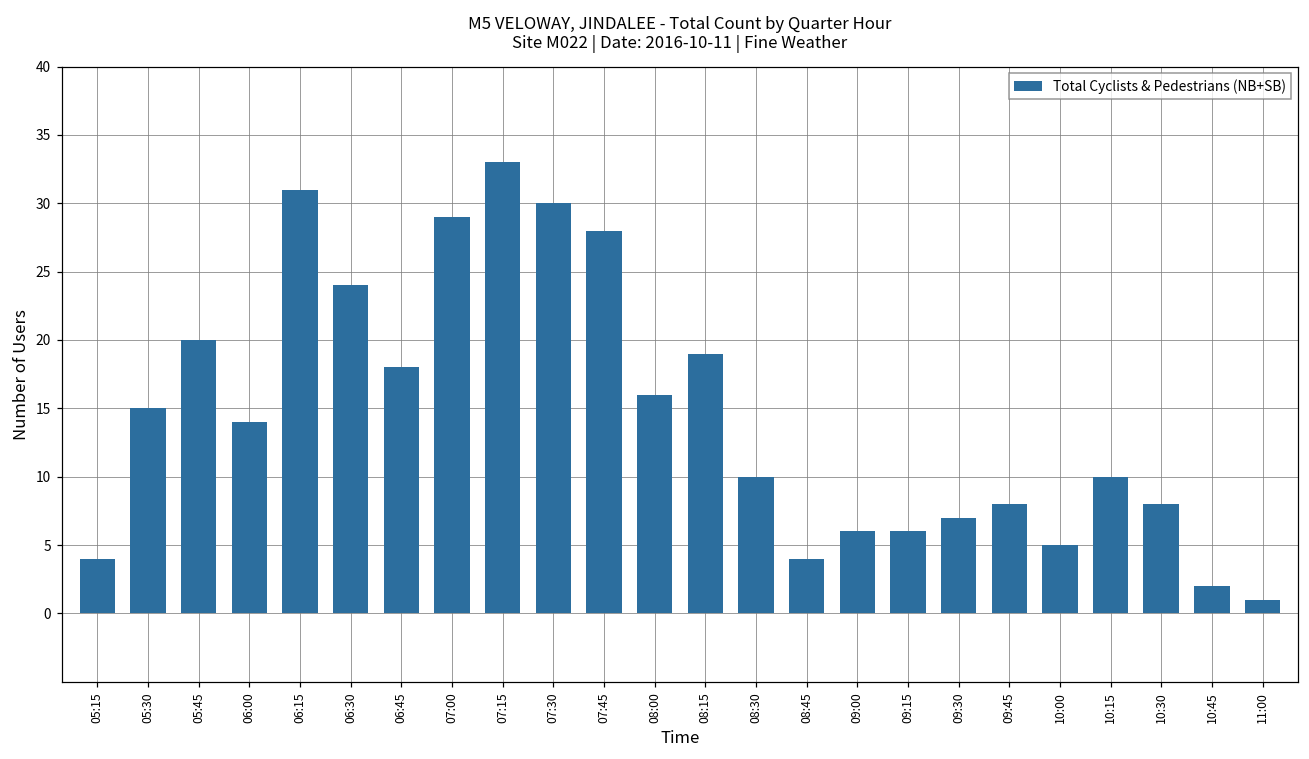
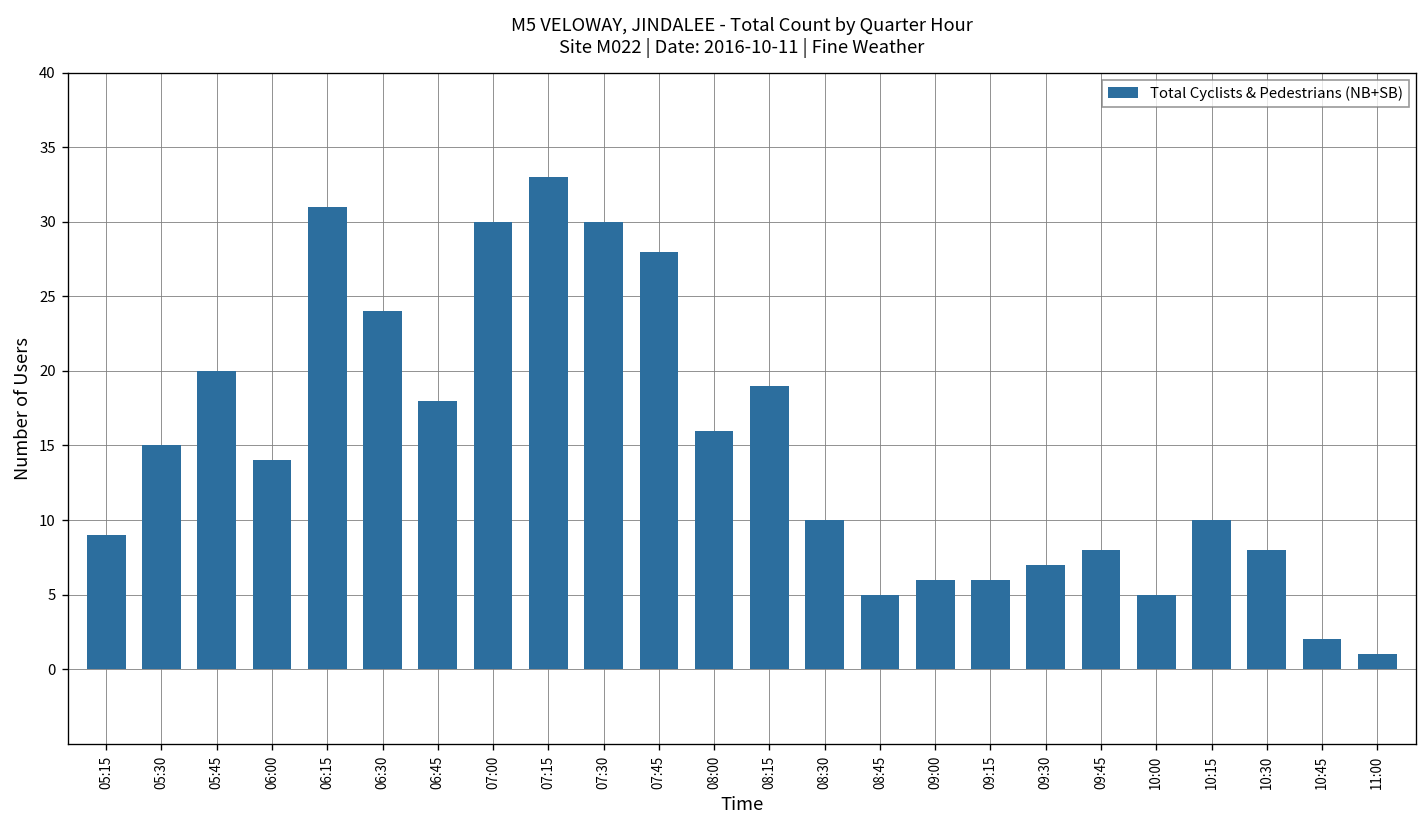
05:15: 4 -> 9
07:00: 29 -> 30
08:45: 4 -> 5
